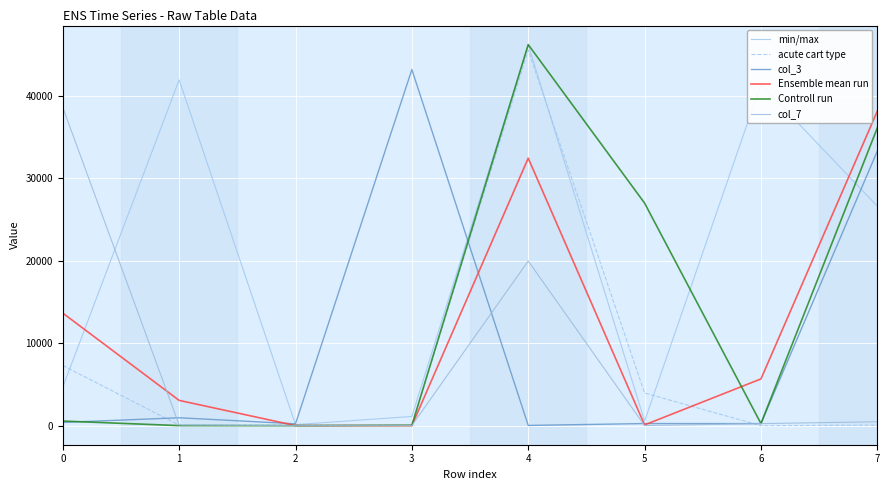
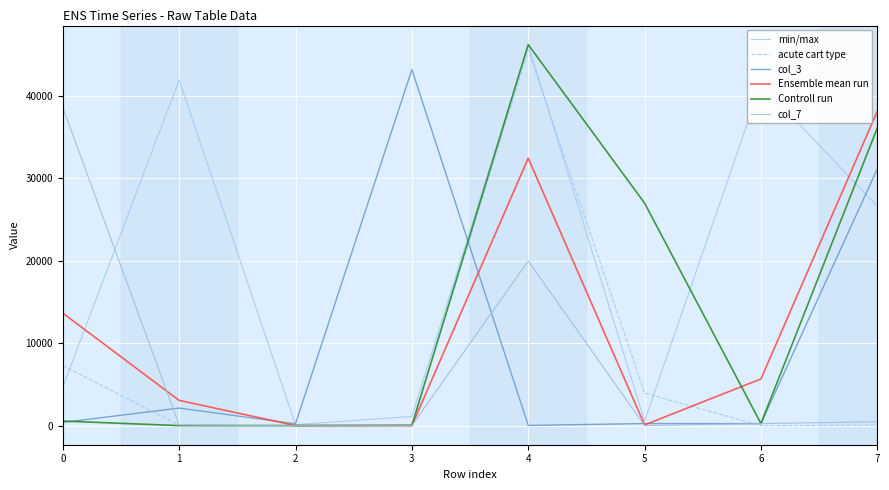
col_3, 1: 1000 -> 2000
col_3, 7: 33000 -> 31000
